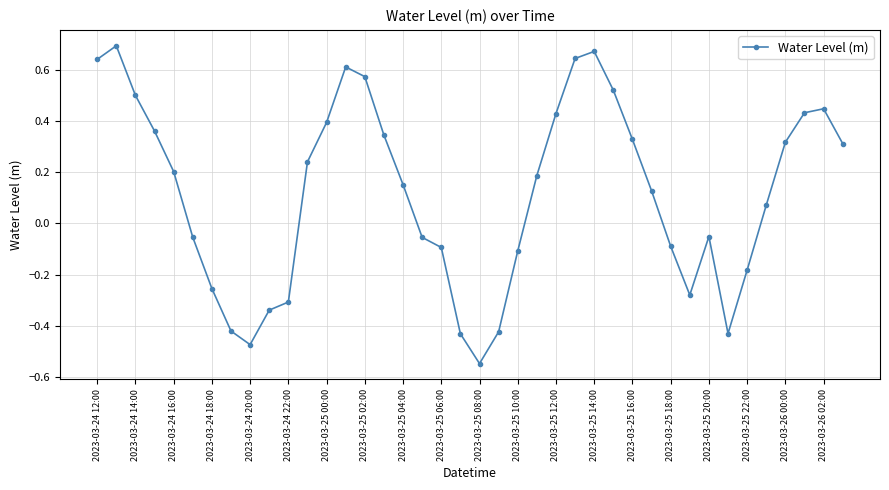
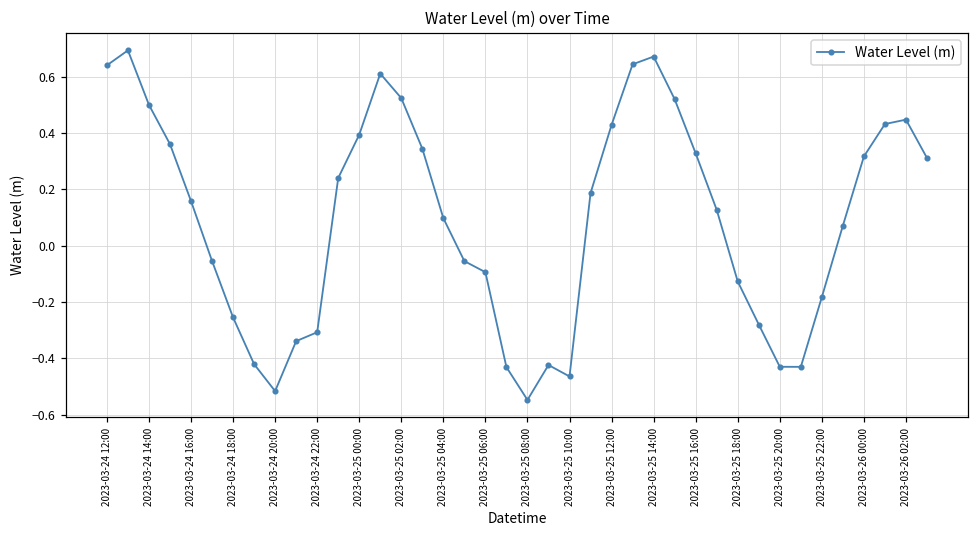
2023-03-24 16:00: 0.20 -> 0.16
2023-03-24 20:00: -0.47 -> -0.52
2023-03-25 02:00: 0.57 -> 0.52
2023-03-25 04:00: 0.15 -> 0.10
2023-03-25 10:00: -0.11 -> -0.46
2023-03-25 18:00: -0.09 -> -0.13
2023-03-25 20:00: -0.05 -> -0.43
